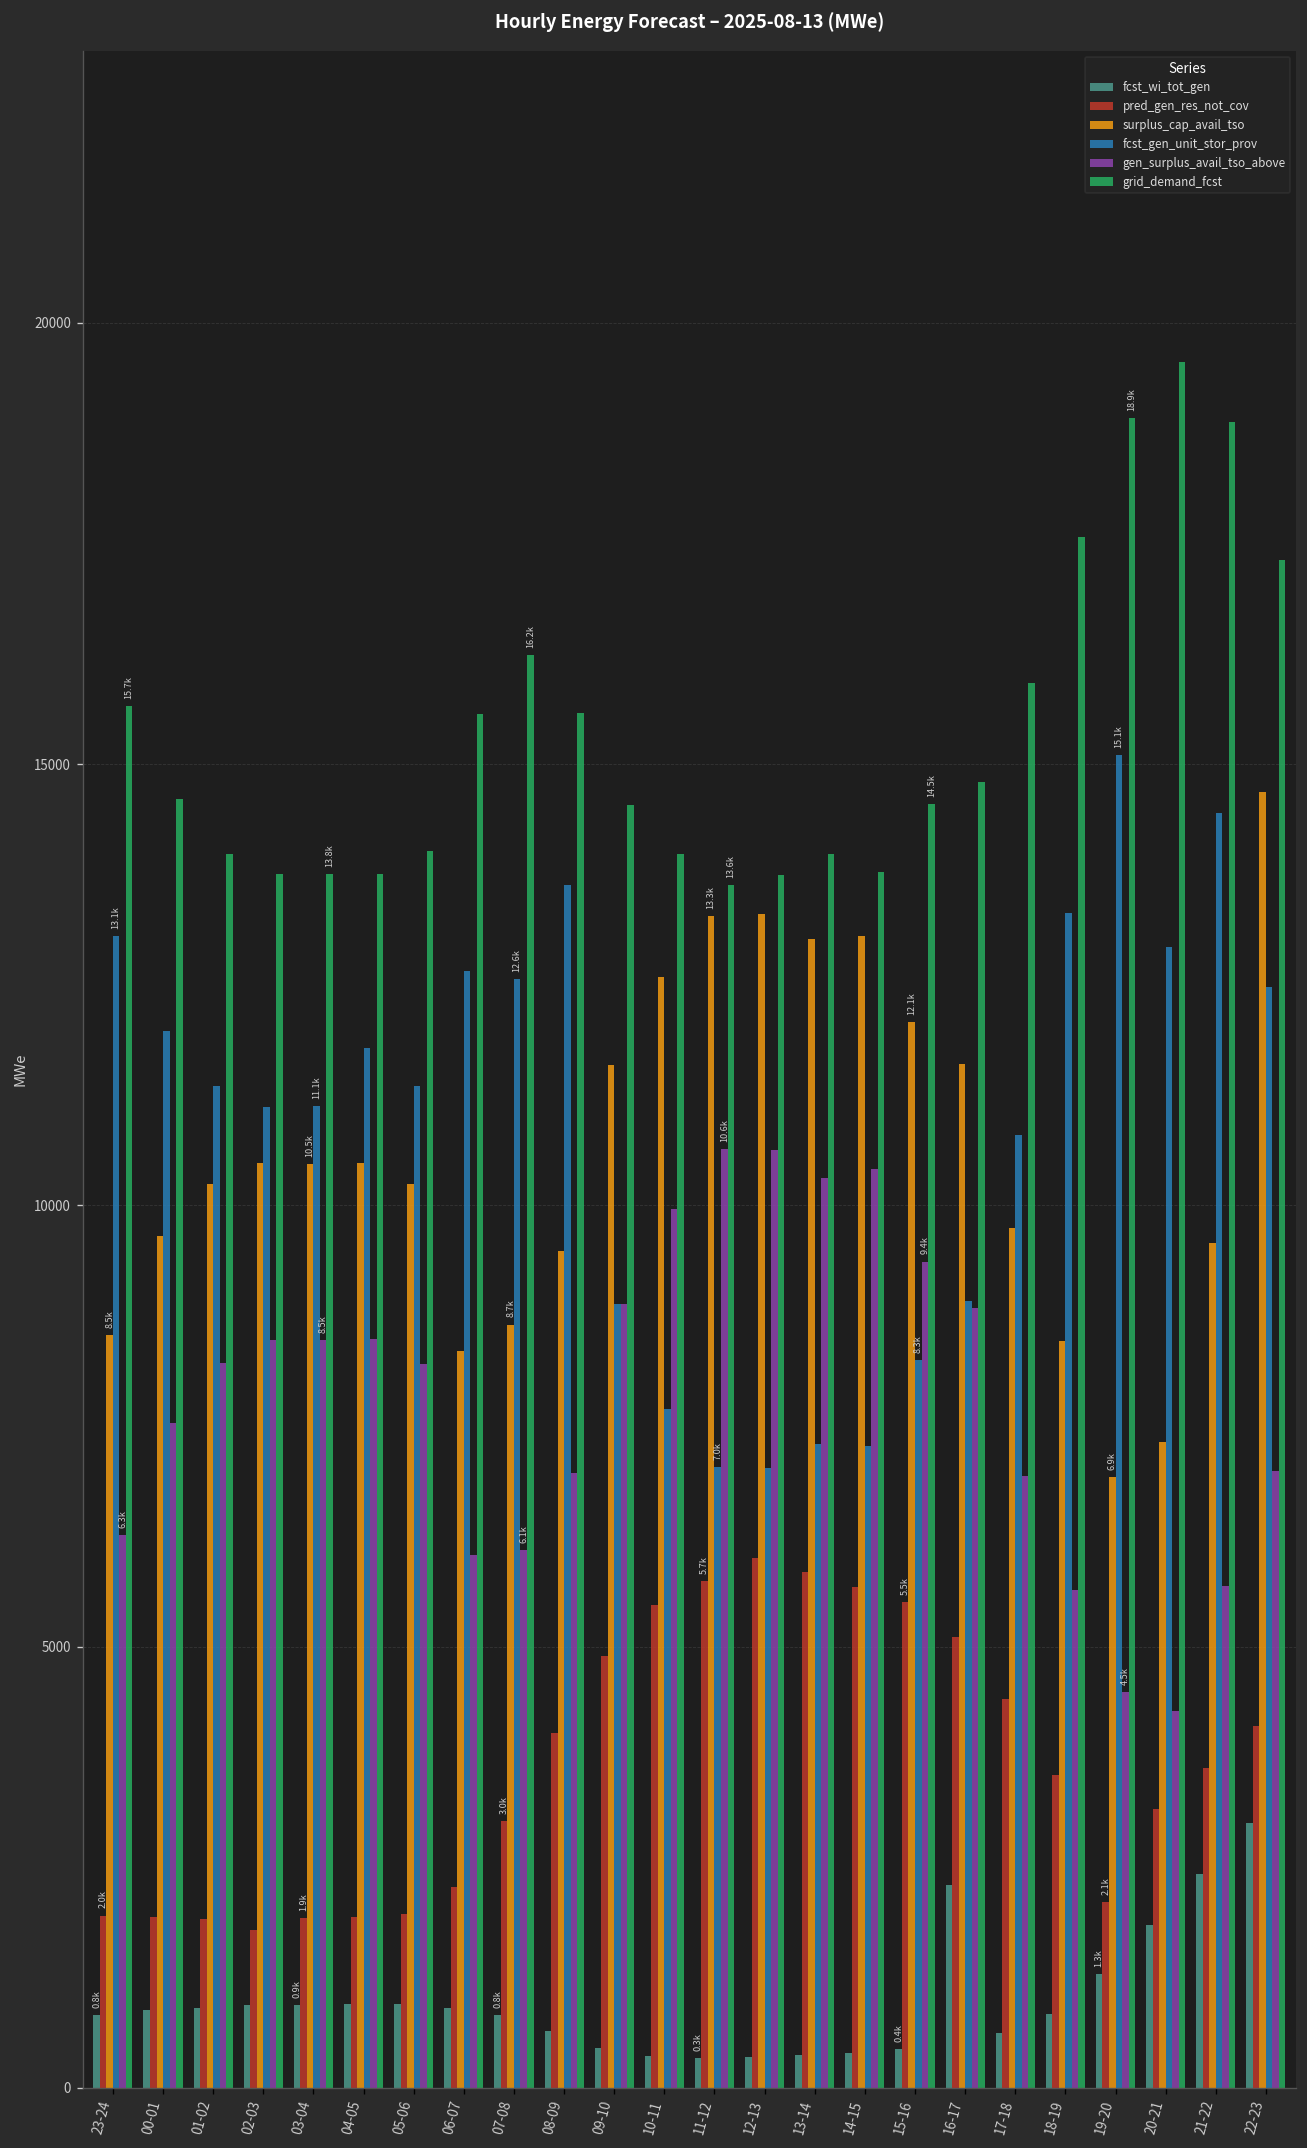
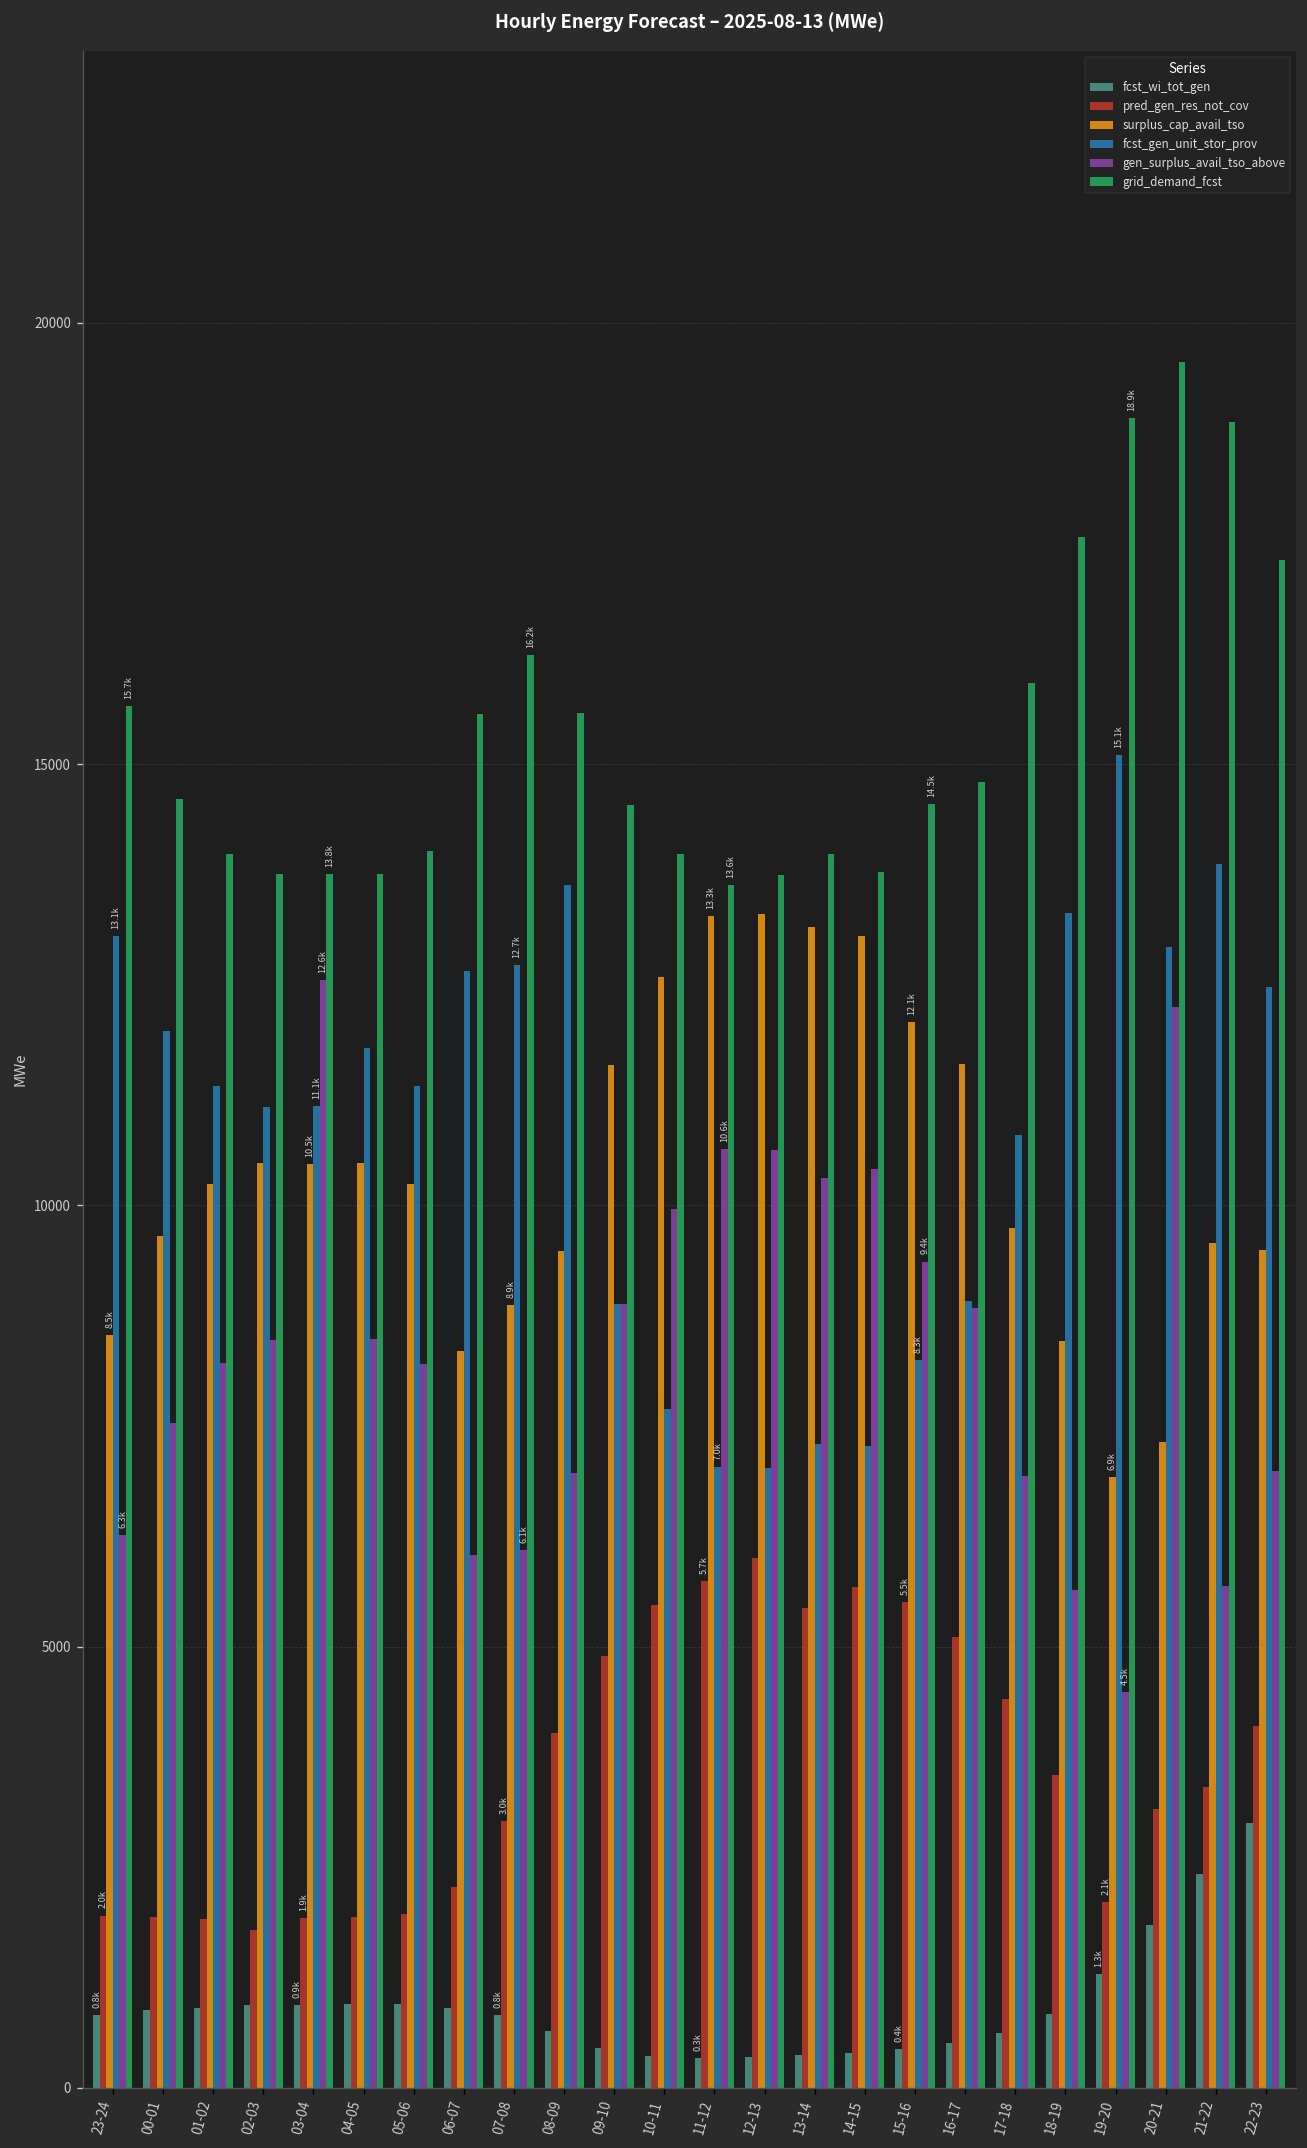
gen_surplus_avail_tso_above, 03-04: 8.5k -> 12.6k
surplus_cap_avail_tso, 07-08: 8.7k -> 8.9k
fcst_gen_unit_stor_prov, 07-08: 12.6k -> 12.7k
pred_gen_res_not_cov, 13-14: 5800 -> 5400
surplus_cap_avail_tso, 13-14: 13000 -> 13200
fcst_wi_tot_gen, 16-17: 2300 -> 500
gen_surplus_avail_tso_above, 20-21: 4300 -> 12300
pred_gen_res_not_cov, 21-22: 3600 -> 3400
fcst_gen_unit_stor_prov, 21-22: 14400 -> 13900
surplus_cap_avail_tso, 22-23: 14700 -> 9500
